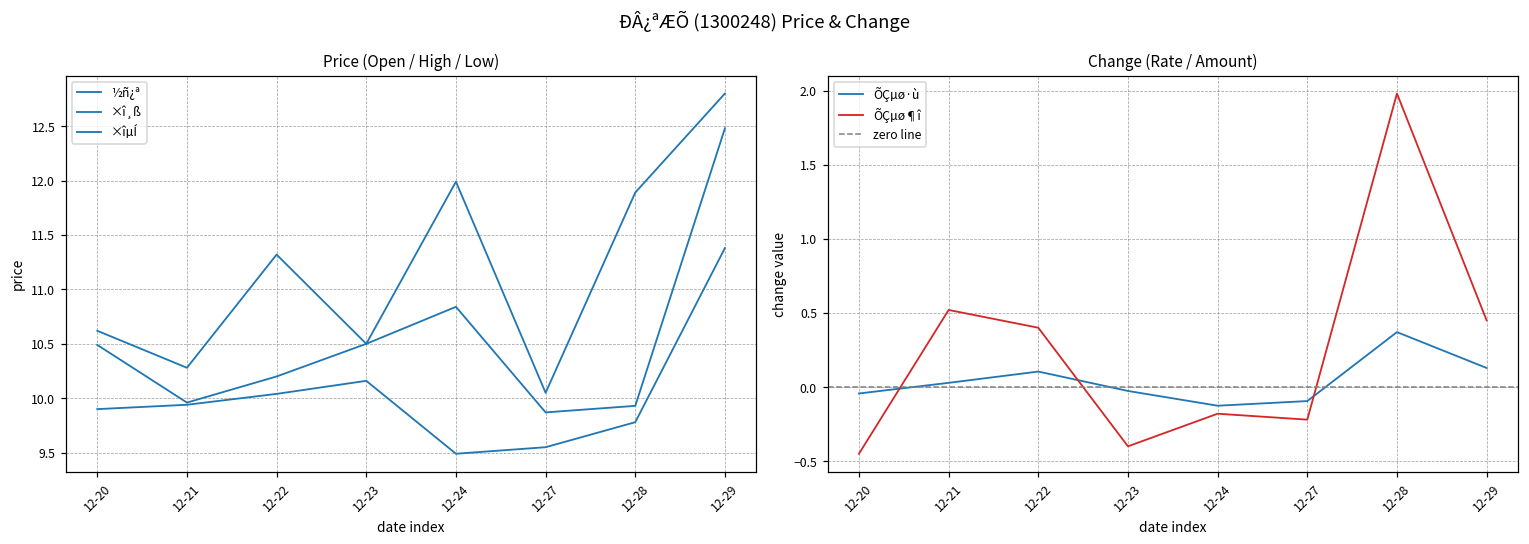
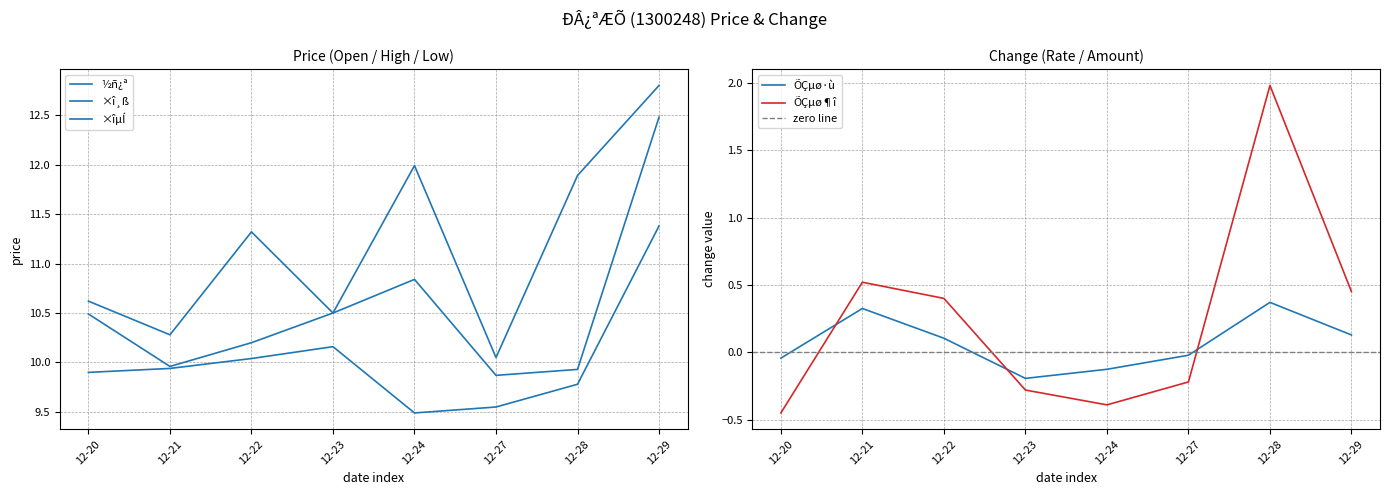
Change (Rate / Amount), ÕÇµø·ù, 12-21: 0.03 -> 0.33
Change (Rate / Amount), ÕÇµø·ù, 12-23: -0.03 -> -0.19
Change (Rate / Amount), ÕÇµø¶î, 12-23: -0.40 -> -0.28
Change (Rate / Amount), ÕÇµø¶î, 12-24: -0.18 -> -0.39
Change (Rate / Amount), ÕÇµø·ù, 12-27: -0.09 -> -0.02
